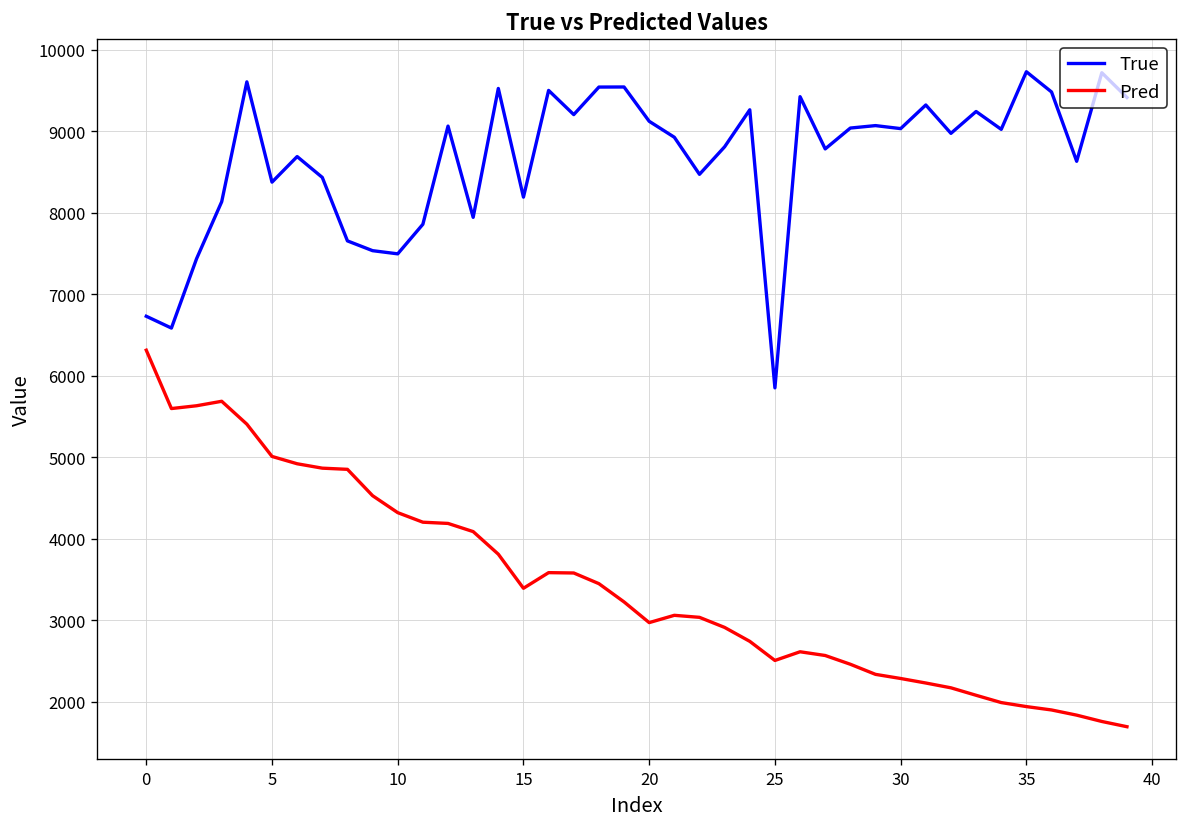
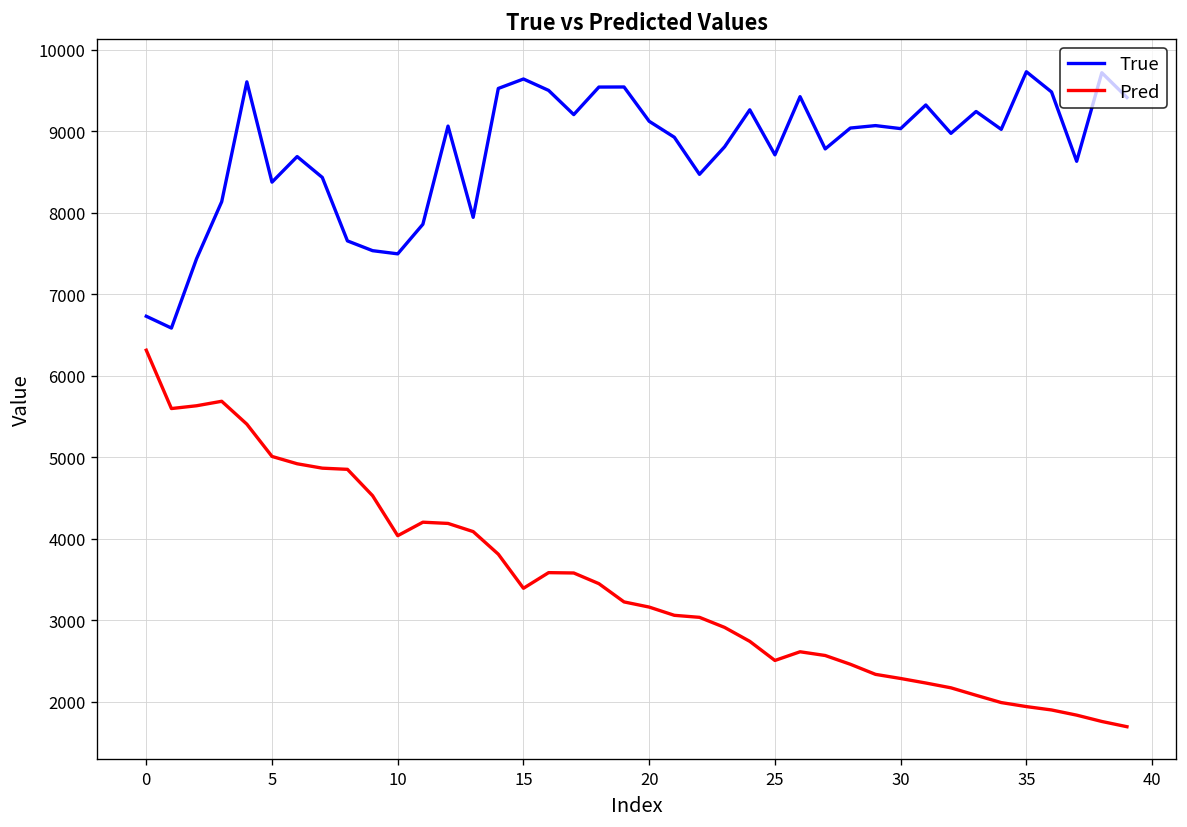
Pred, 10: 4300 -> 4000
True, 15: 8200 -> 9600
Pred, 20: 3000 -> 3200
True, 25: 5900 -> 8700
